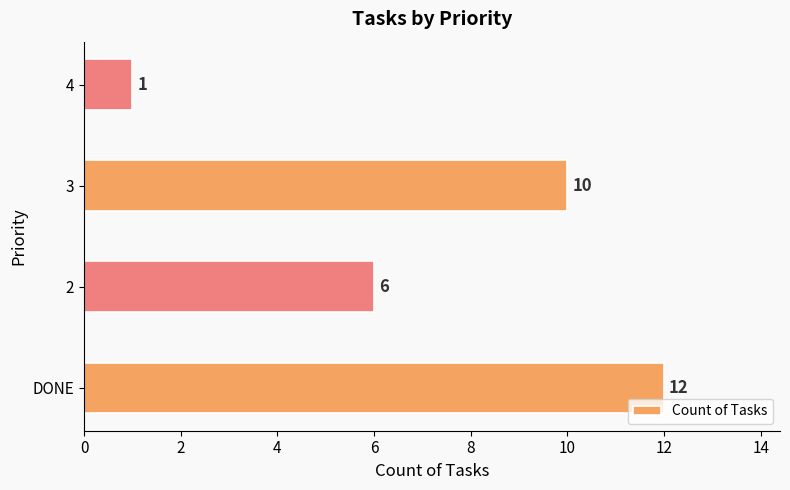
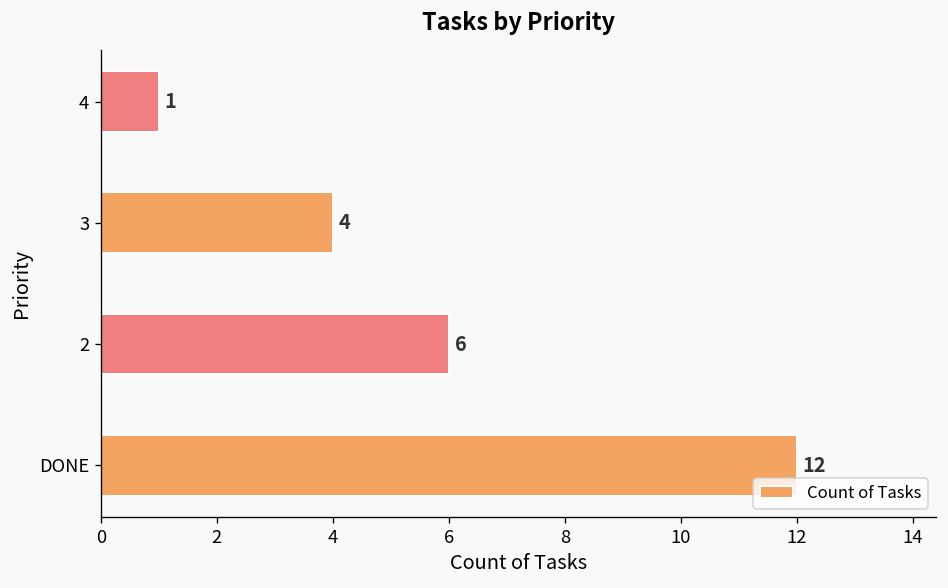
3: 10 -> 4
